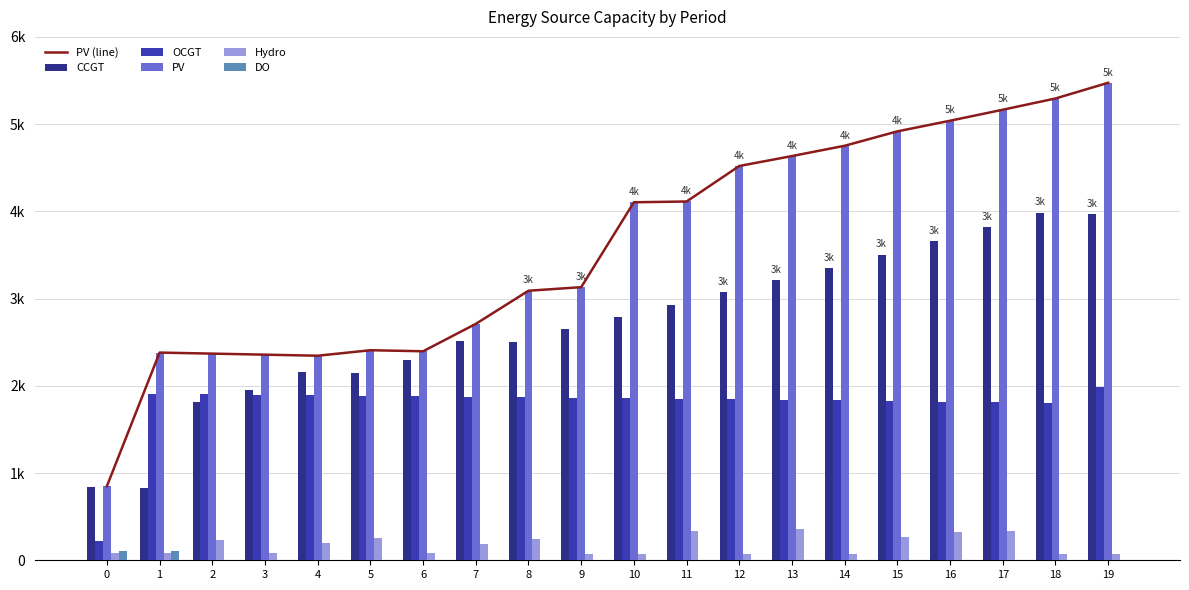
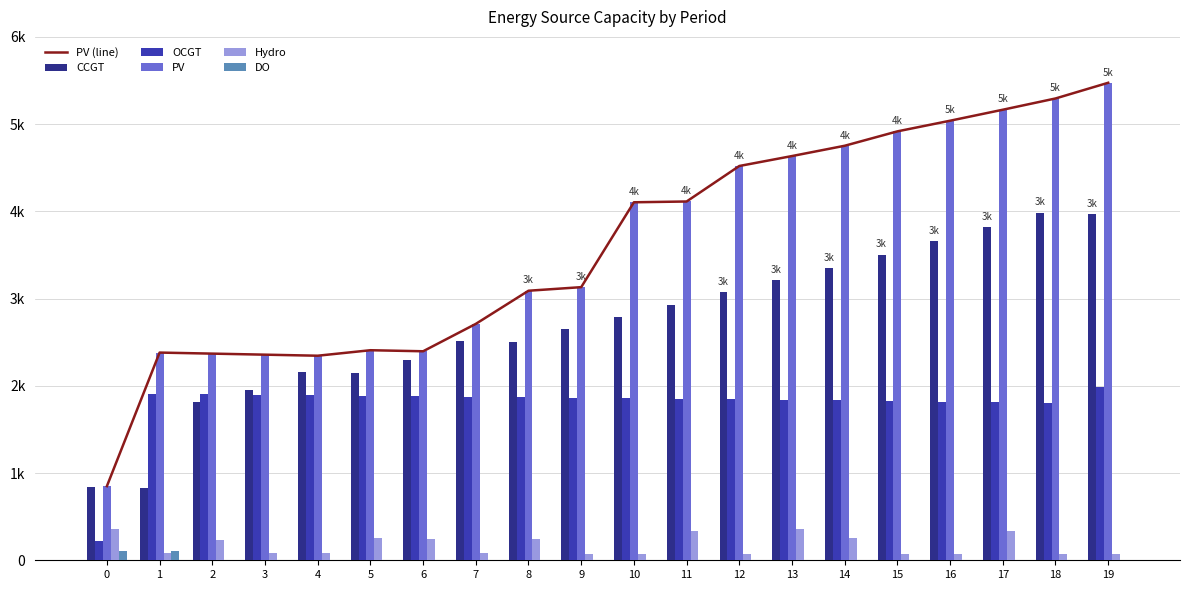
Hydro, 0: 100 -> 400
Hydro, 4: 200 -> 100
Hydro, 6: 100 -> 200
Hydro, 7: 200 -> 100
Hydro, 14: 100 -> 300
Hydro, 15: 300 -> 100
Hydro, 16: 300 -> 100
